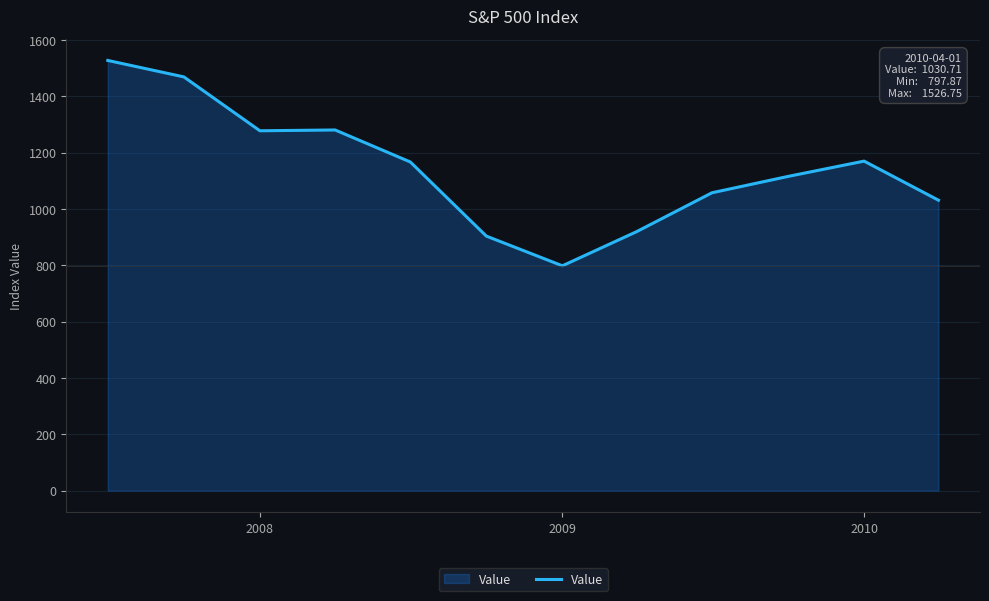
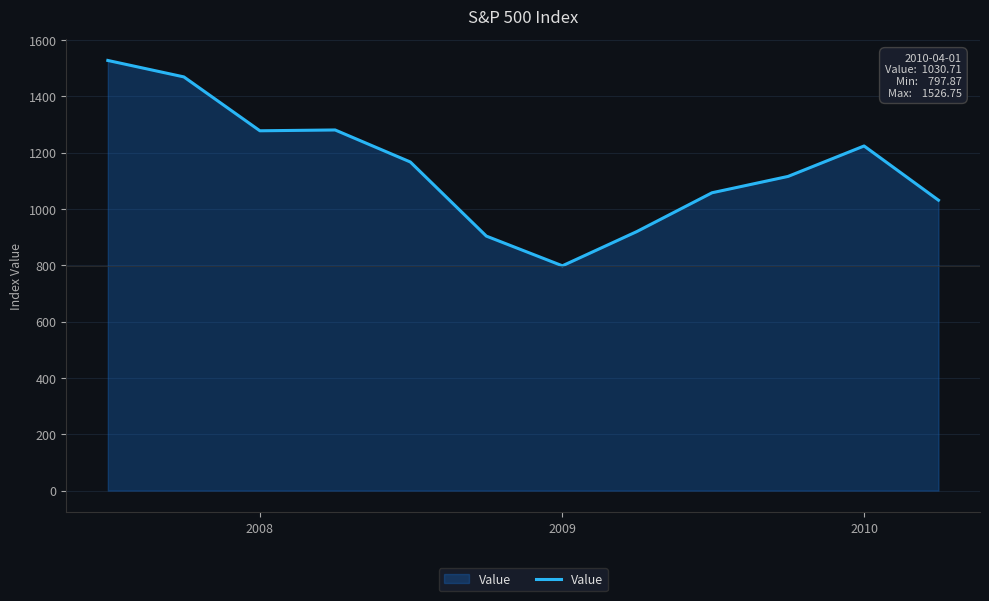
2010: 1170 -> 1220
